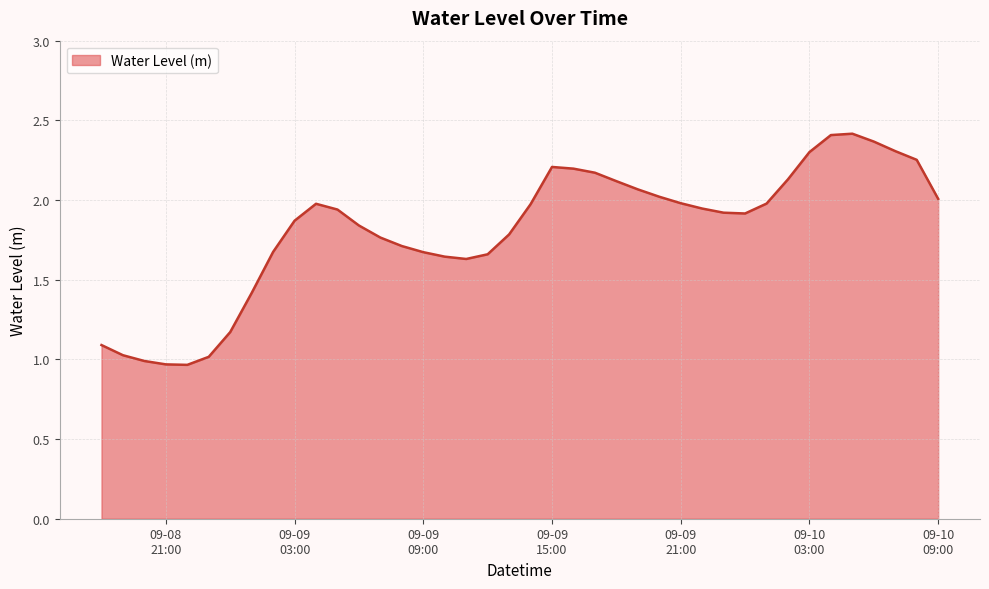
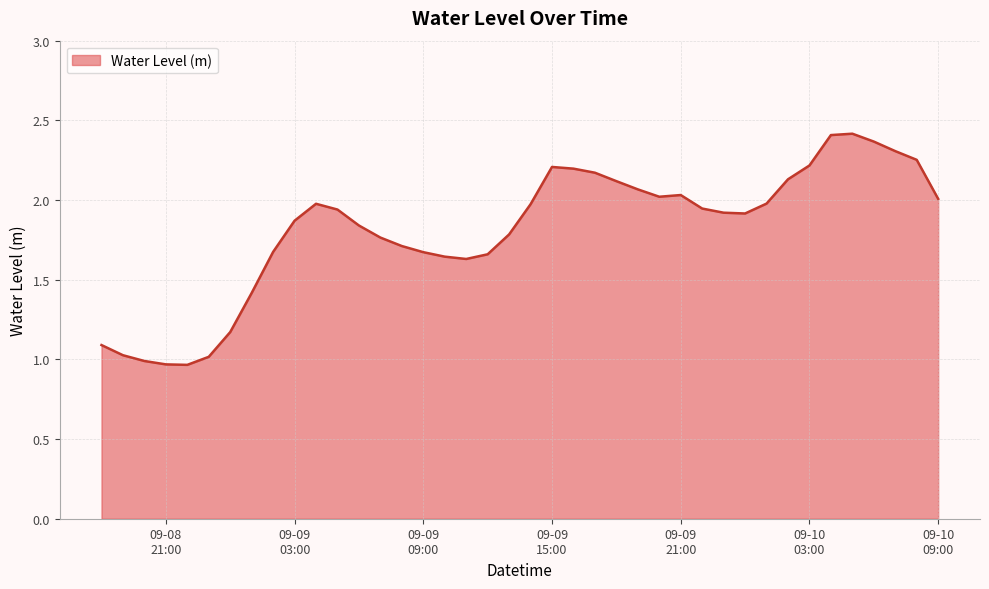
09-09 21:00: 1.98 -> 2.03
09-10 03:00: 2.30 -> 2.22
